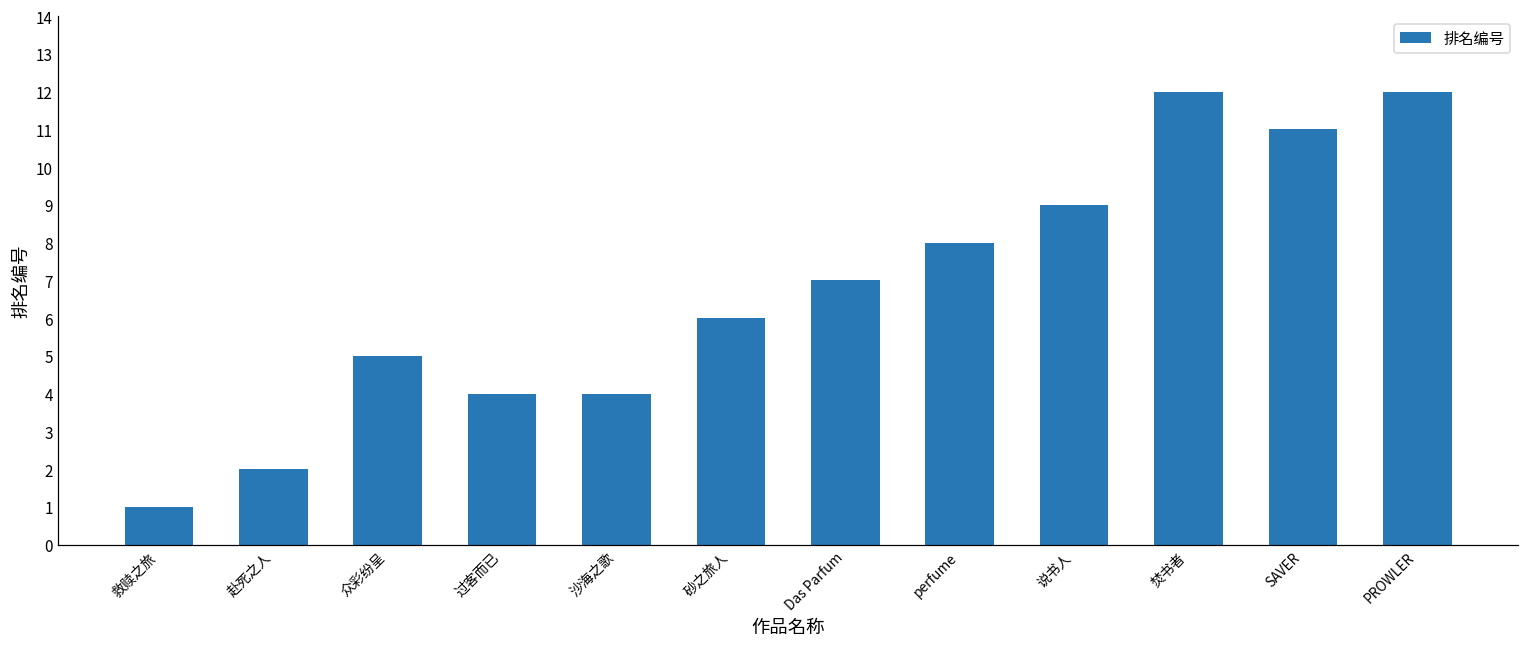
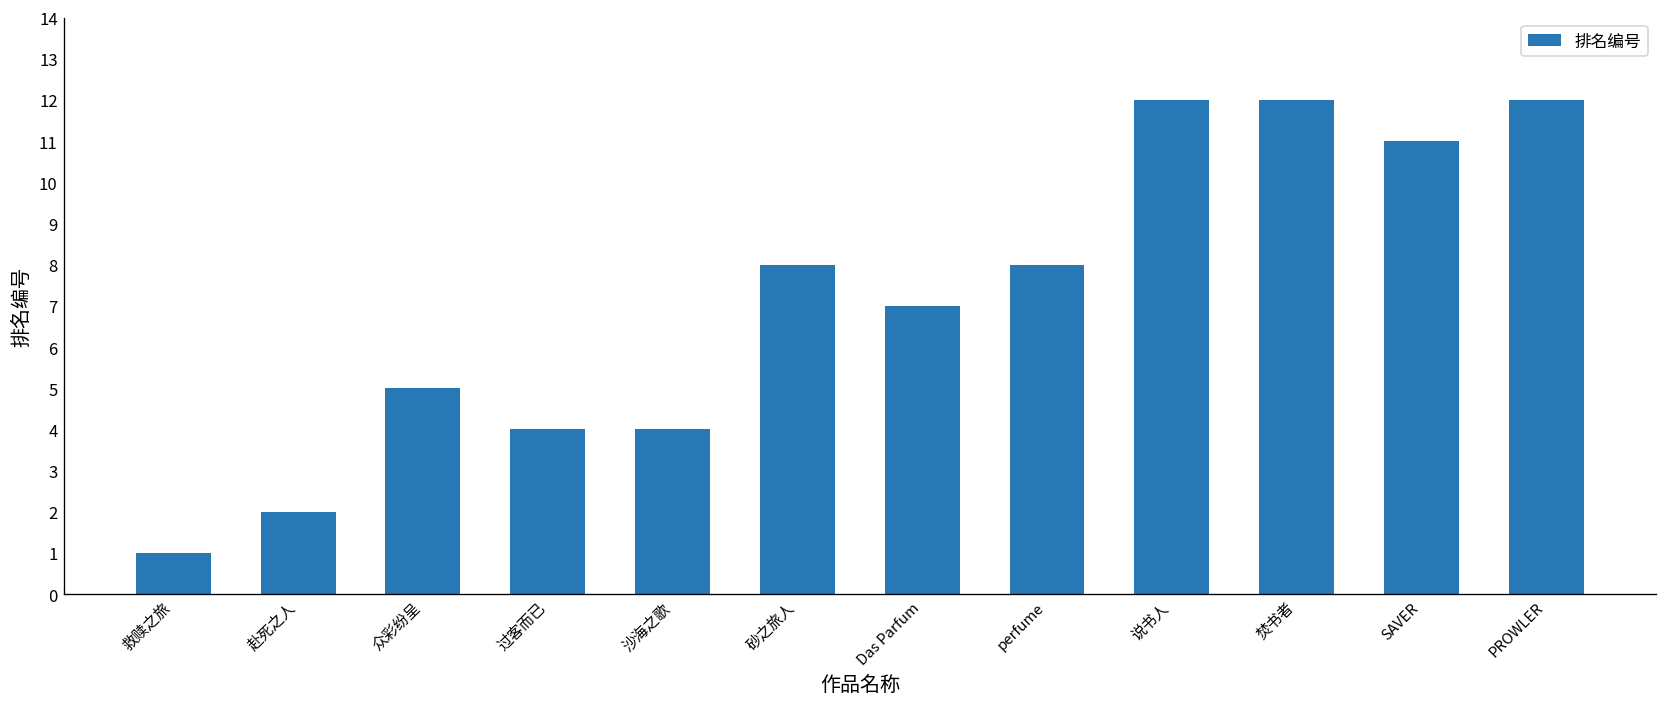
砂之旅人: 6 -> 8
说书人: 9 -> 12
